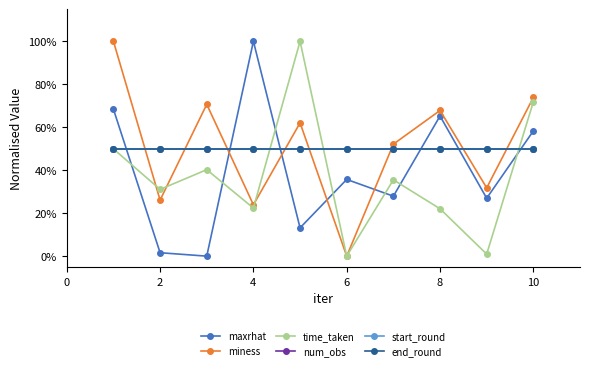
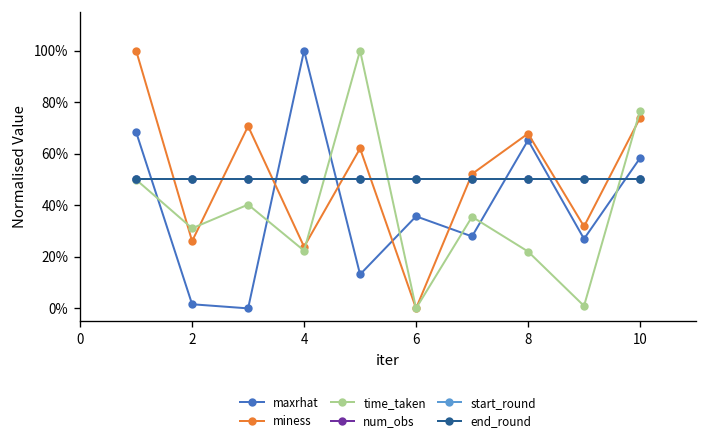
time_taken, 10: 72% -> 77%
